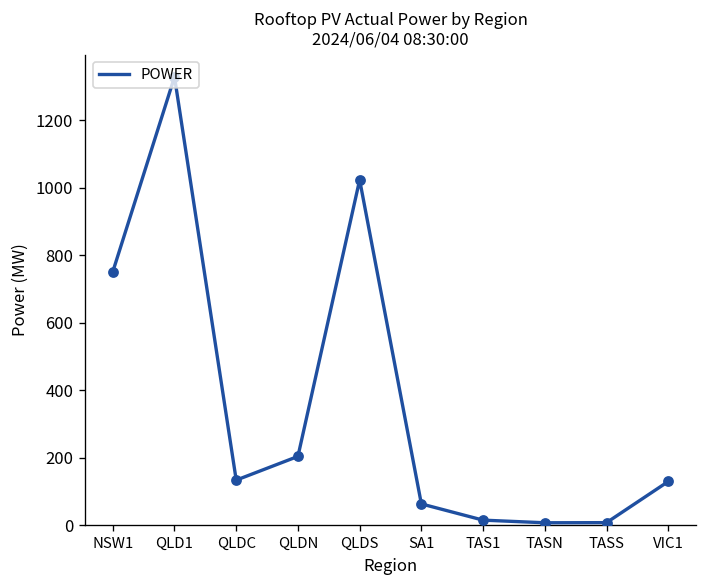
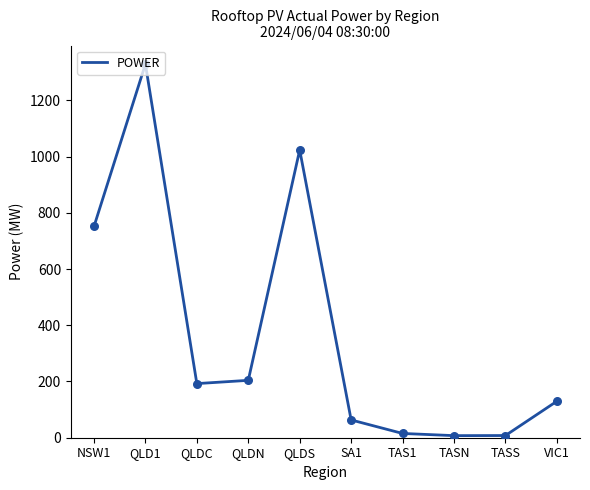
QLDC: 130 -> 190
